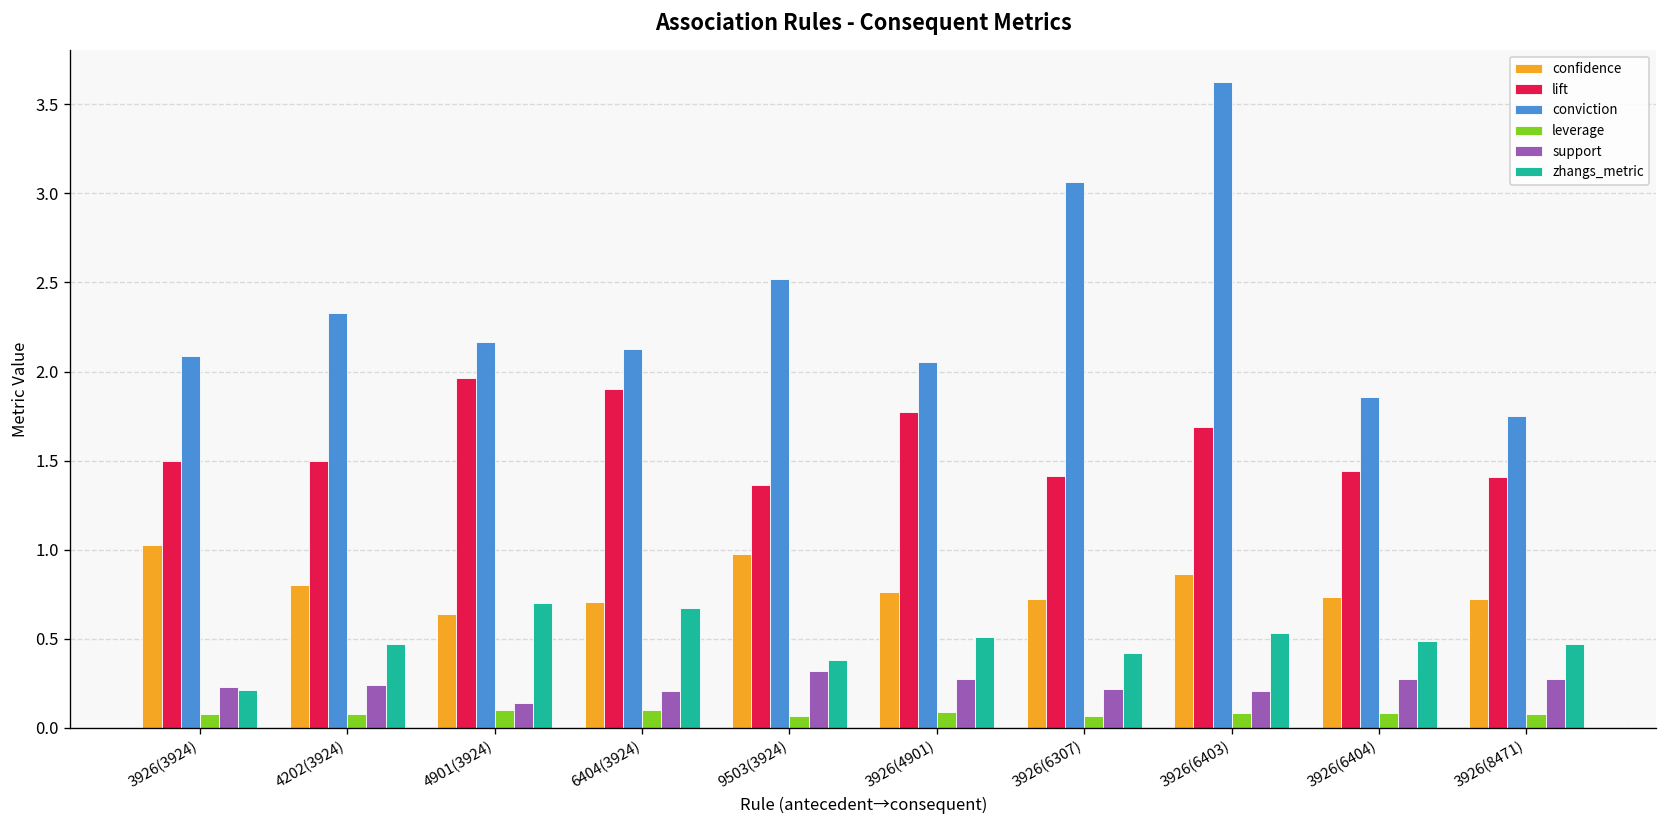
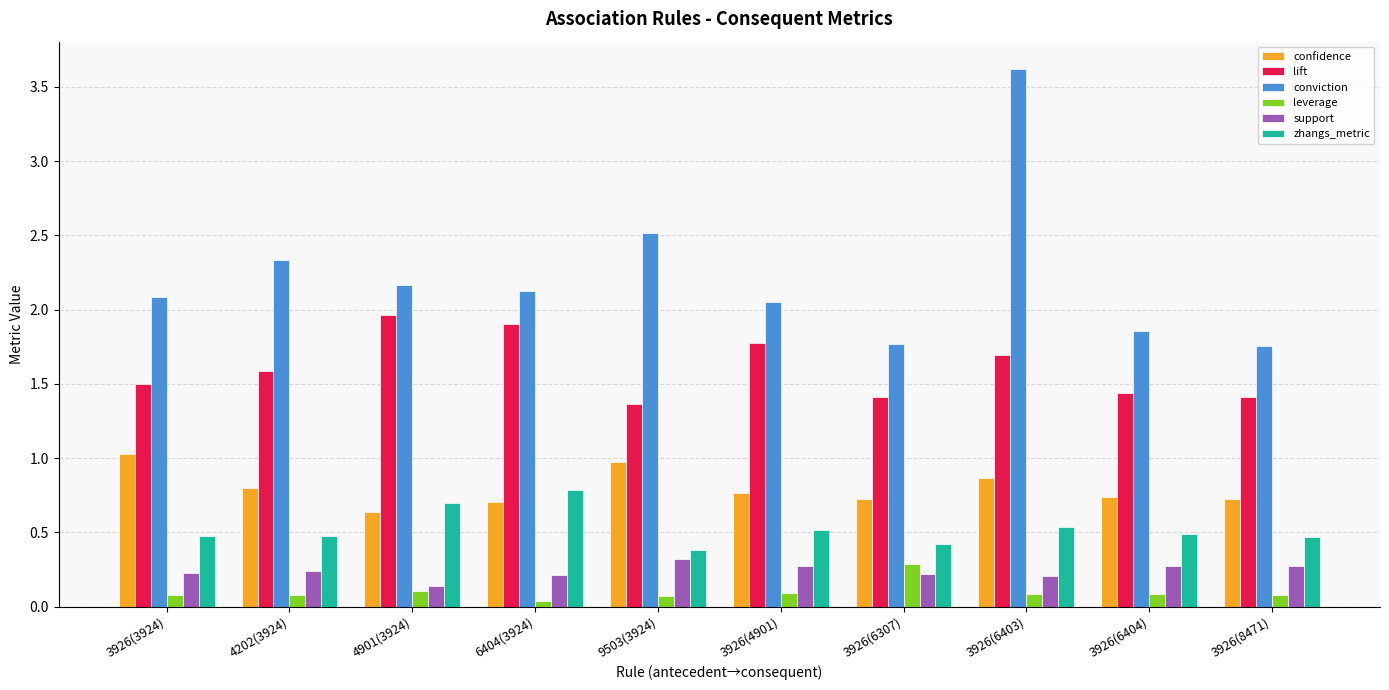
zhangs_metric, 3926(3924): 0.21 -> 0.47
lift, 4202(3924): 1.50 -> 1.59
leverage, 6404(3924): 0.10 -> 0.03
zhangs_metric, 6404(3924): 0.67 -> 0.78
conviction, 3926(6307): 3.07 -> 1.77
leverage, 3926(6307): 0.06 -> 0.29
